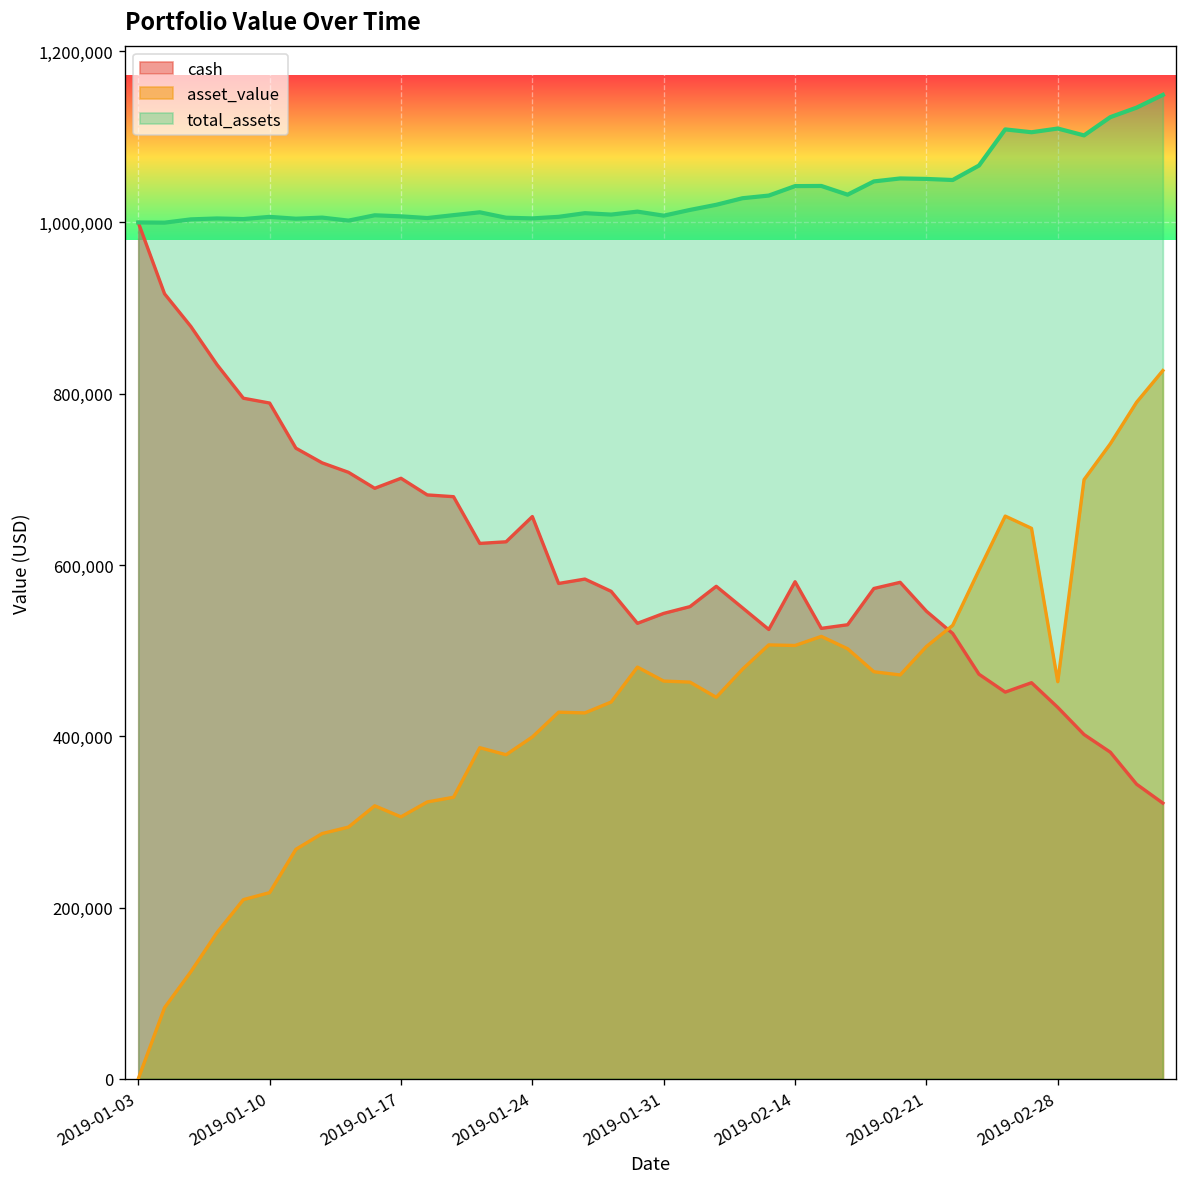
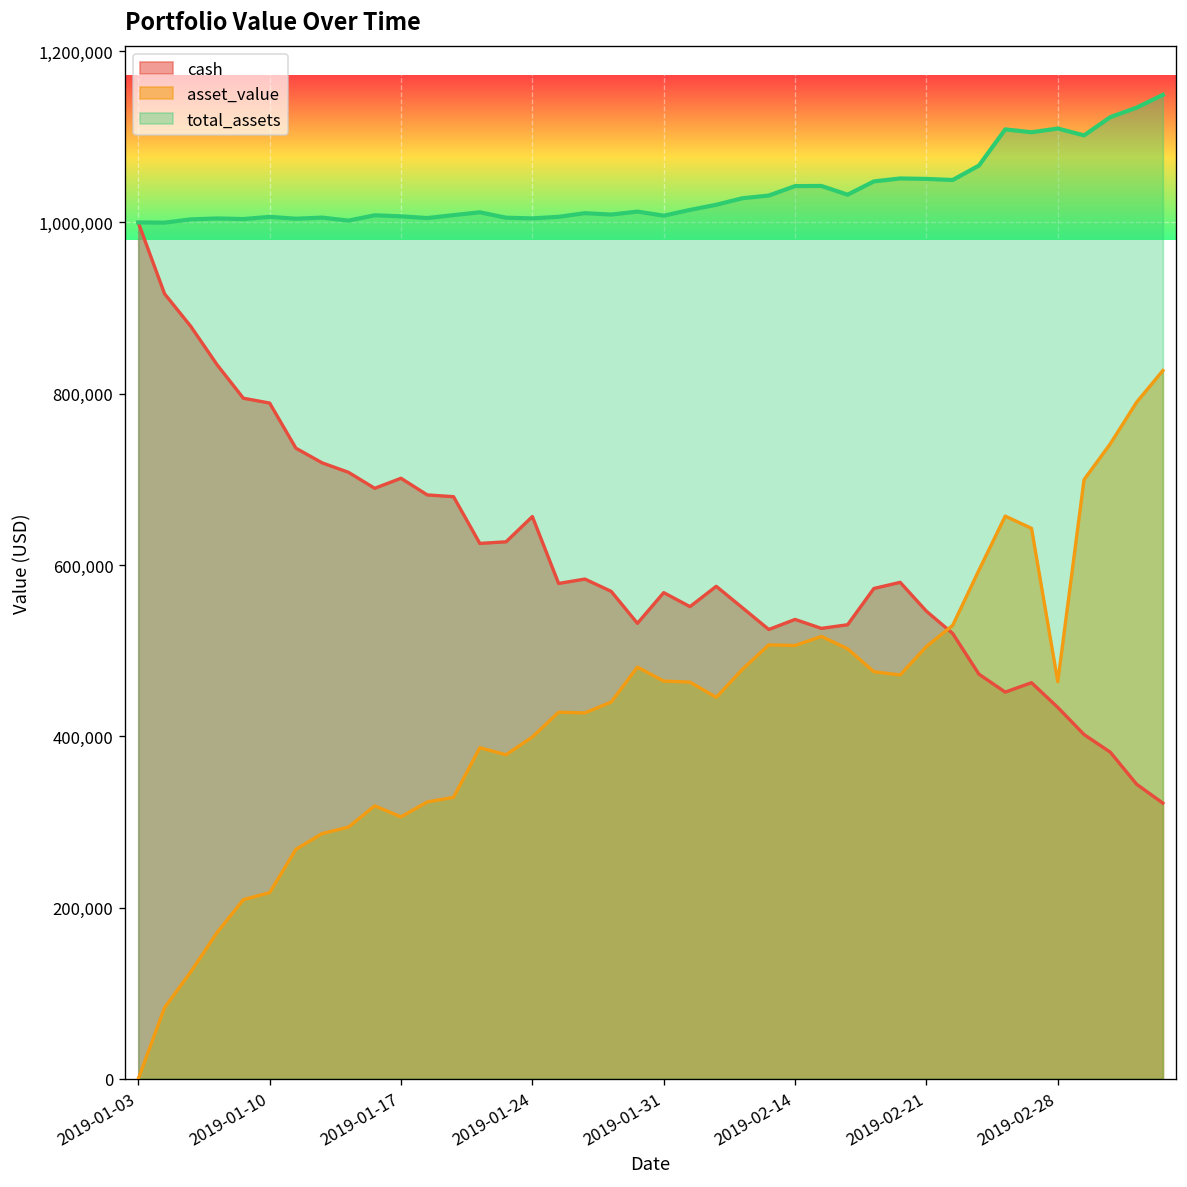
cash, 2019-01-31: 540,000 -> 570,000
cash, 2019-02-14: 580,000 -> 540,000
